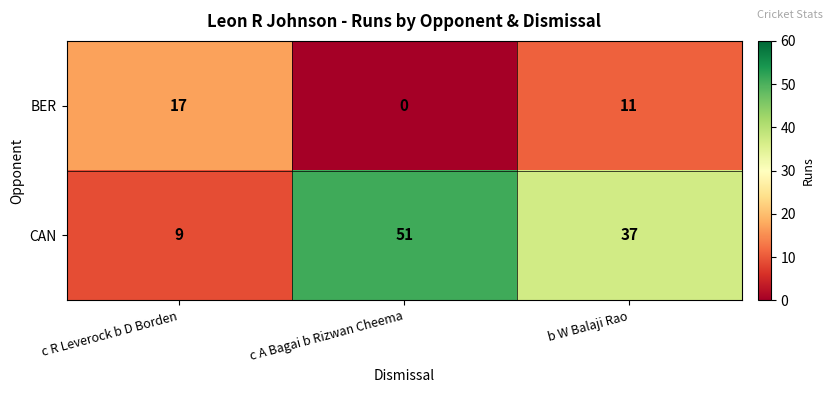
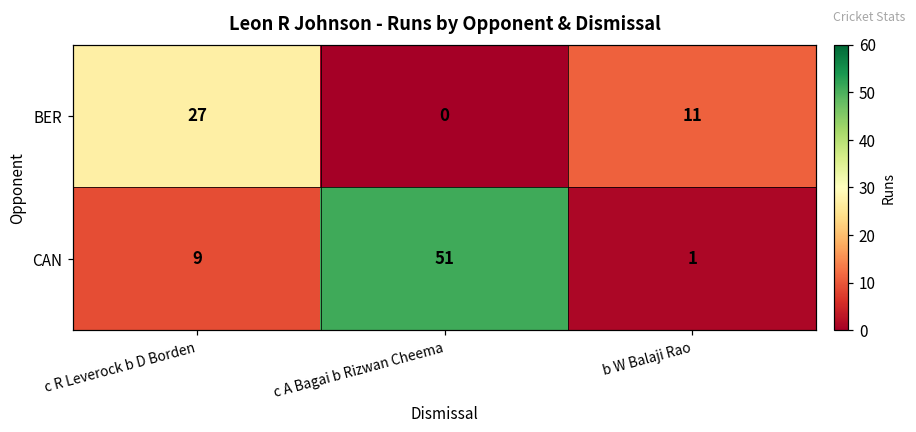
BER, c R Leverock b D Borden: 17 -> 27
CAN, b W Balaji Rao: 37 -> 1
